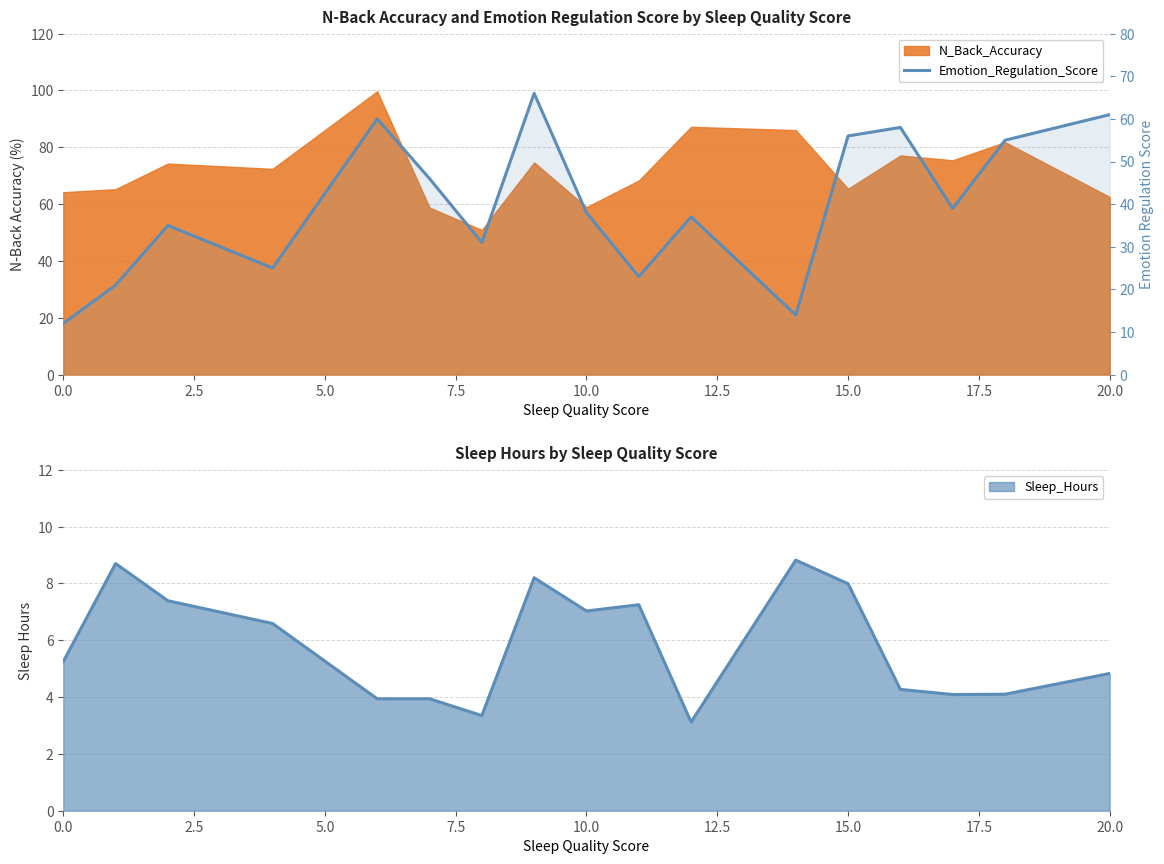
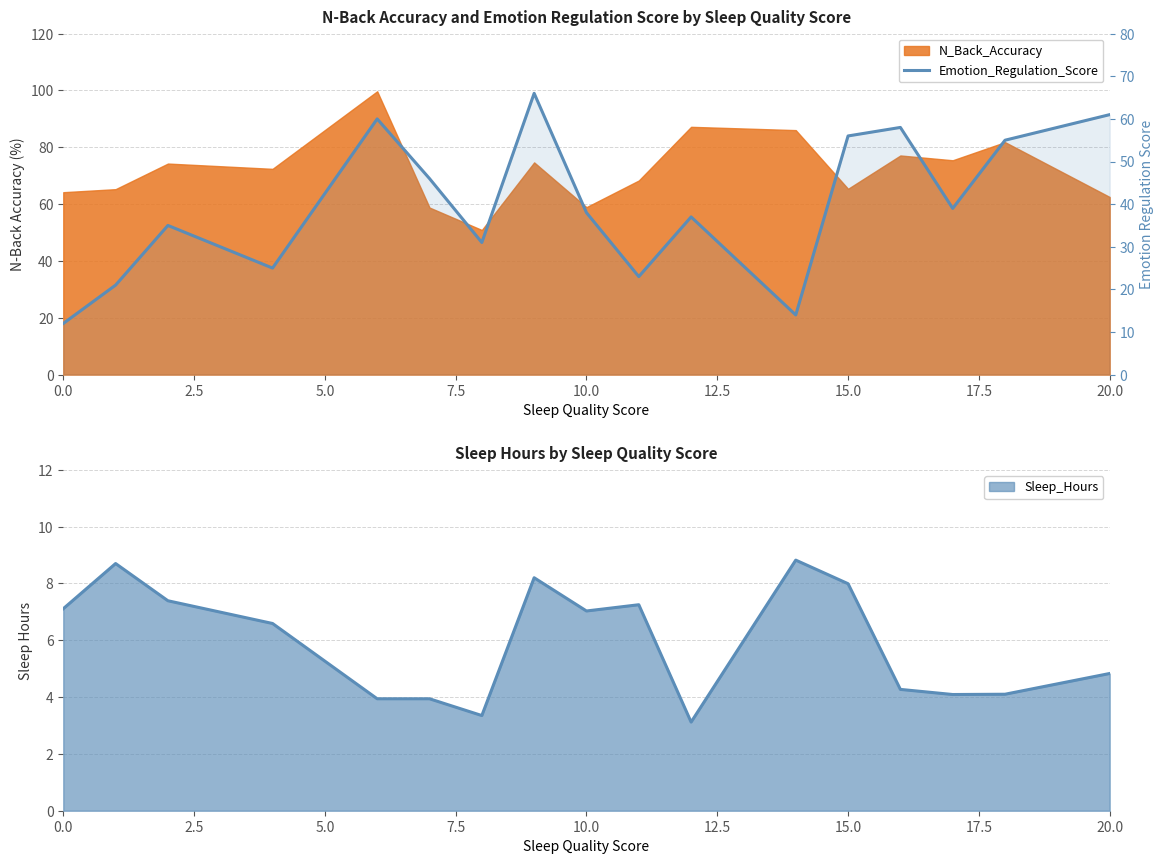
Sleep Hours by Sleep Quality Score, 0.0: 5.3 -> 7.1
